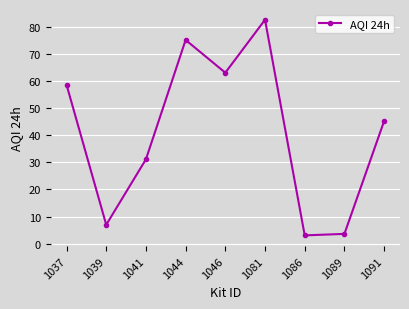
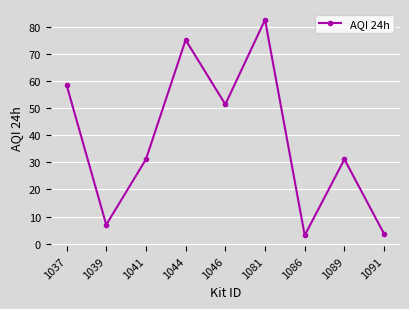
1046: 63 -> 51
1089: 4 -> 31
1091: 45 -> 4
